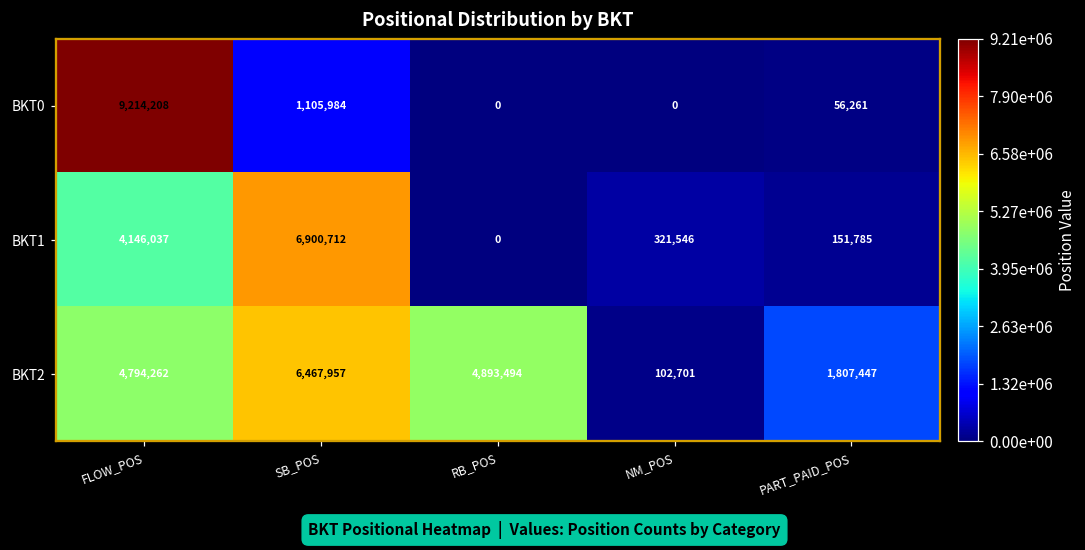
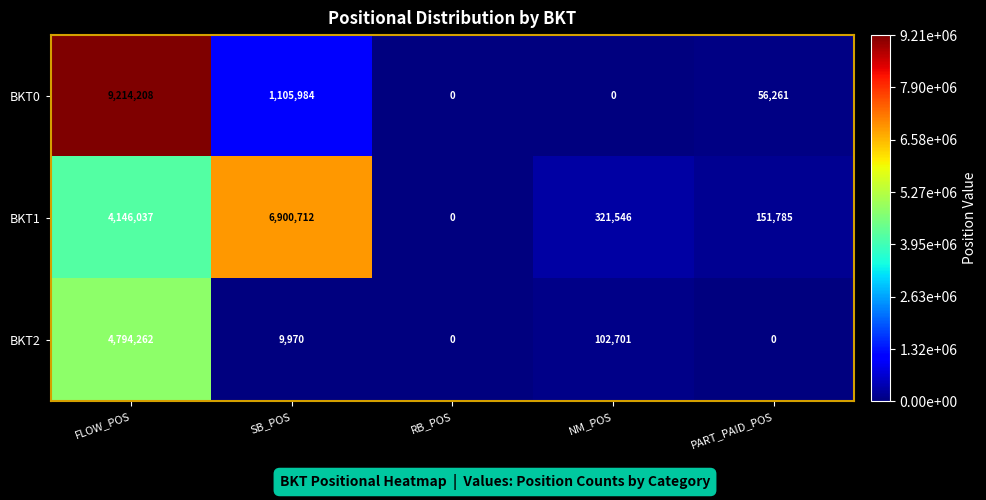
BKT2, SB_POS: 6,467,957 -> 9,970
BKT2, RB_POS: 4,893,494 -> 0
BKT2, PART_PAID_POS: 1,807,447 -> 0
